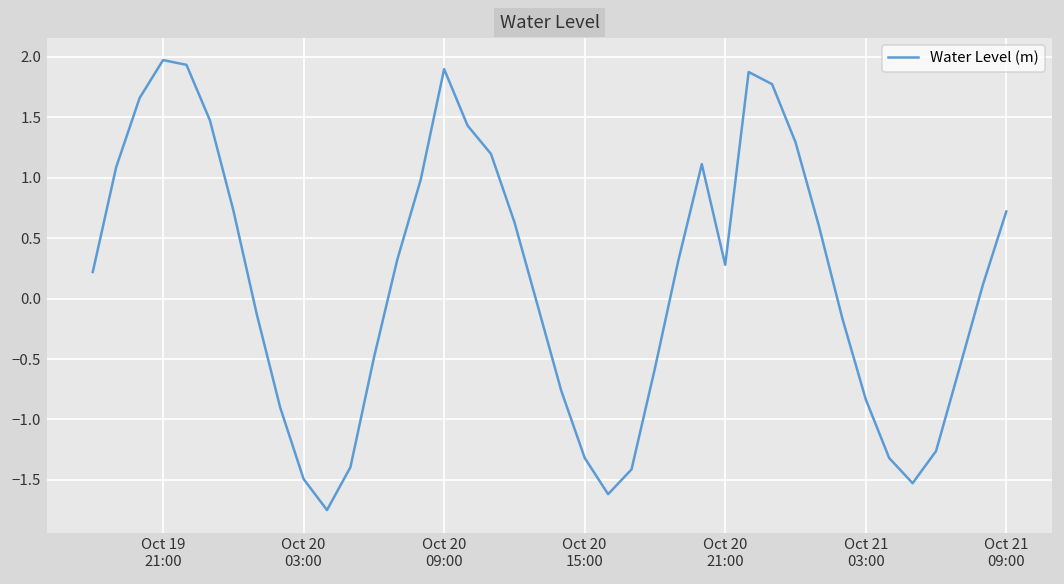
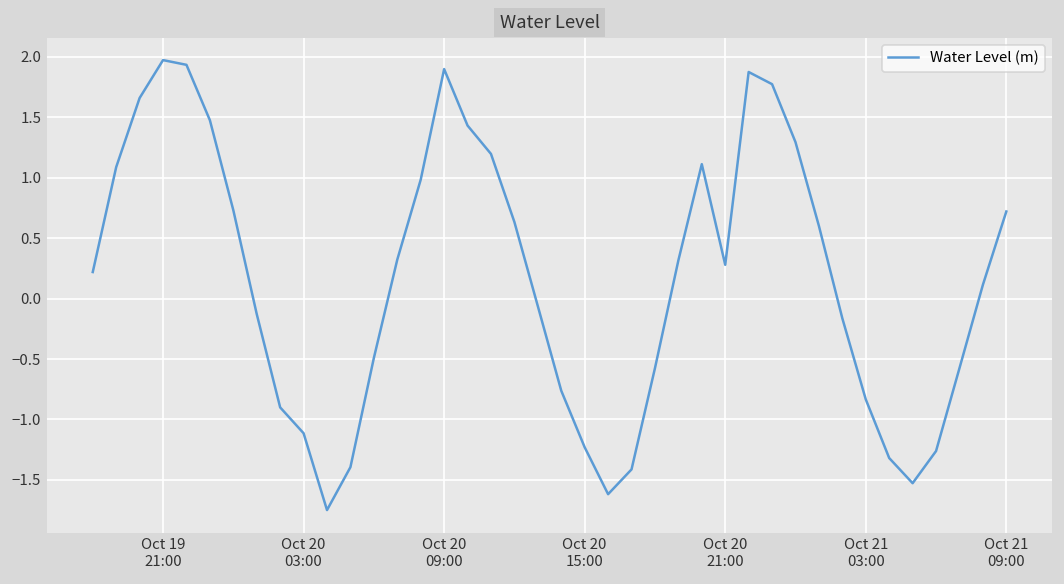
Oct 20 03:00: -1.49 -> -1.11
Oct 20 15:00: -1.32 -> -1.23
